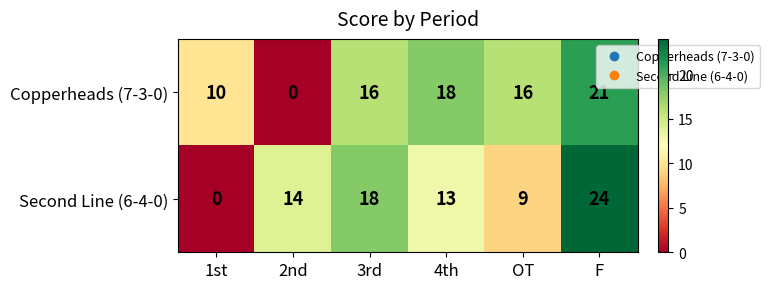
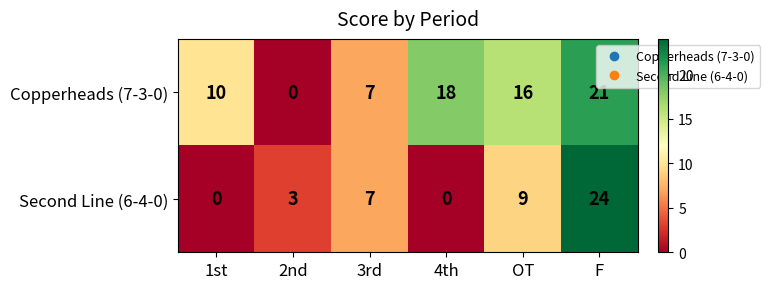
Copperheads (7-3-0), 3rd: 16 -> 7
Second Line (6-4-0), 2nd: 14 -> 3
Second Line (6-4-0), 3rd: 18 -> 7
Second Line (6-4-0), 4th: 13 -> 0
